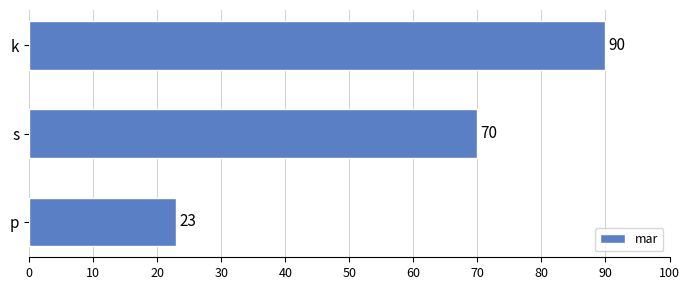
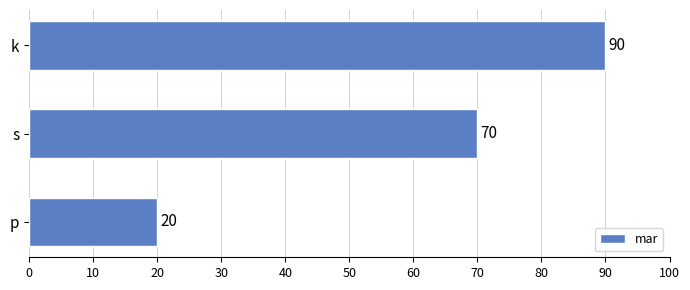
p: 23 -> 20
